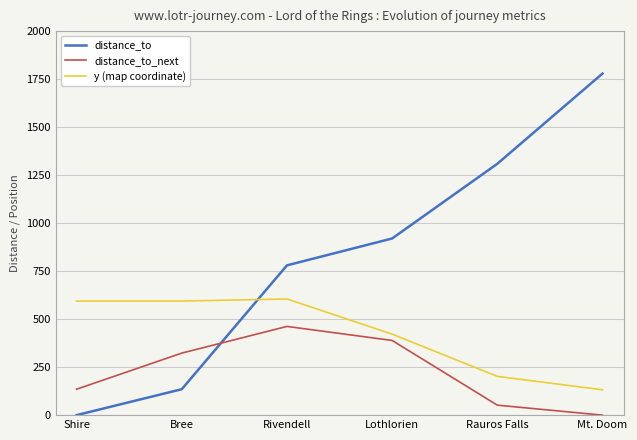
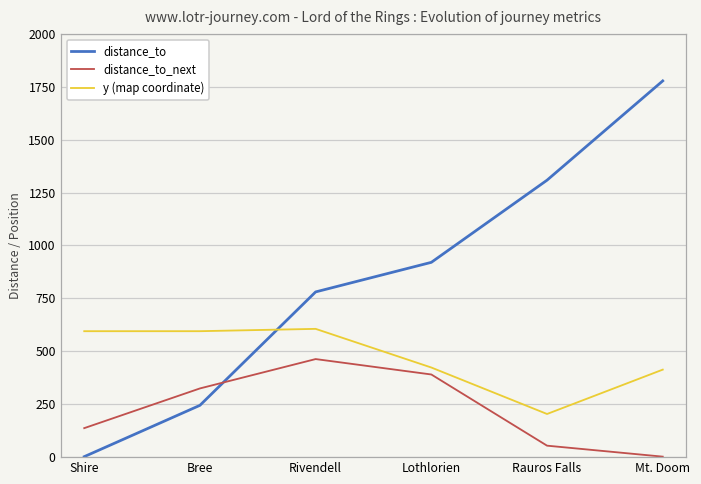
distance_to, Bree: 140 -> 240
y (map coordinate), Mt. Doom: 130 -> 410
